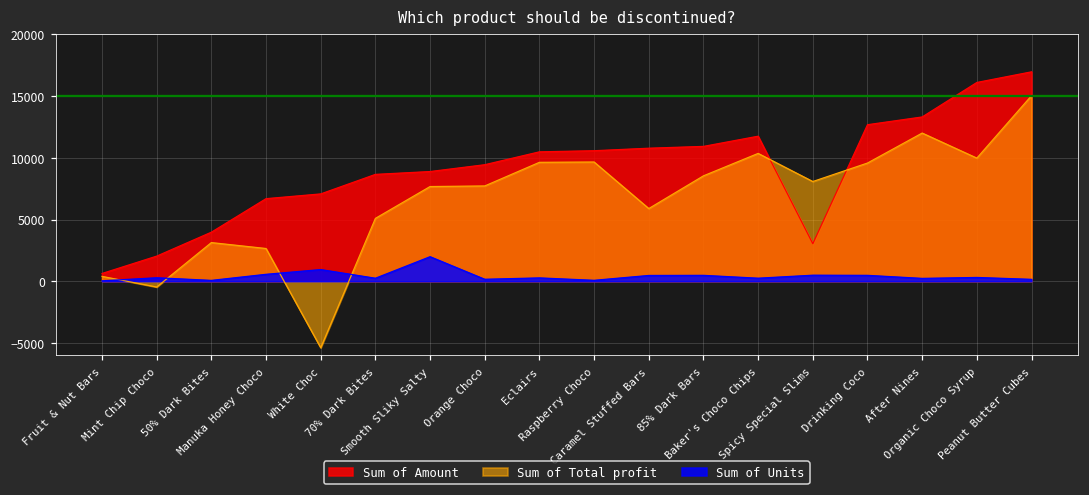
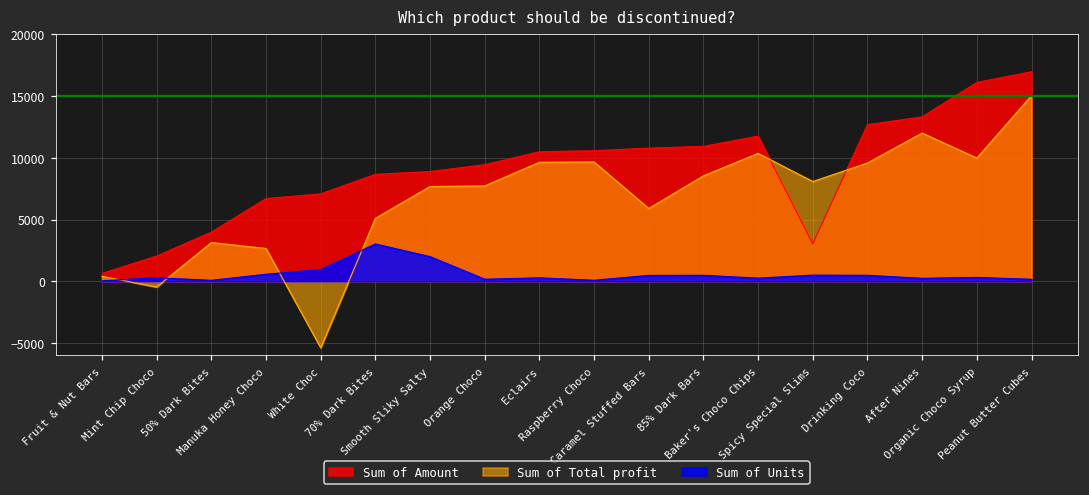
Sum of Units, 70% Dark Bites: 200 -> 3000
